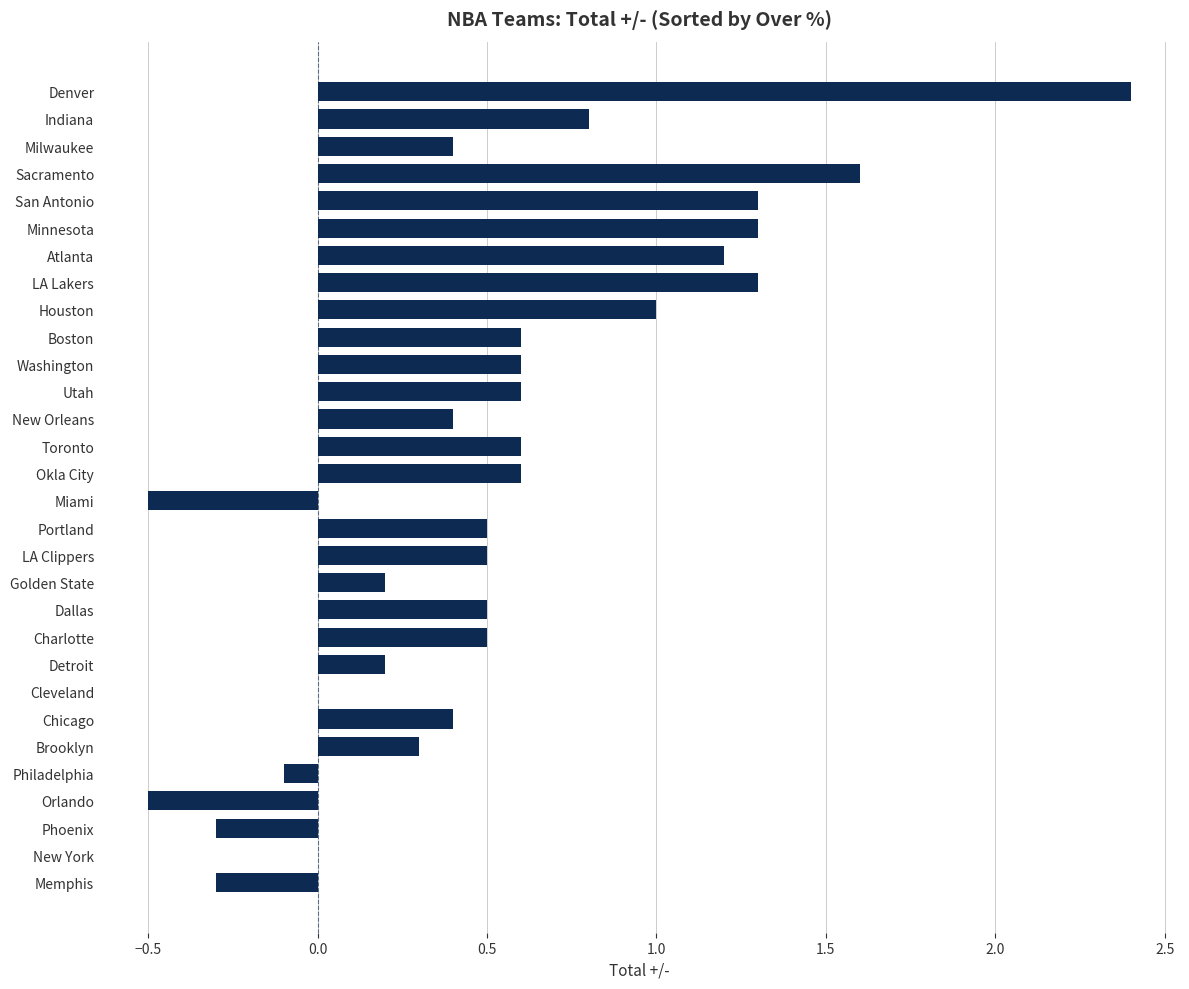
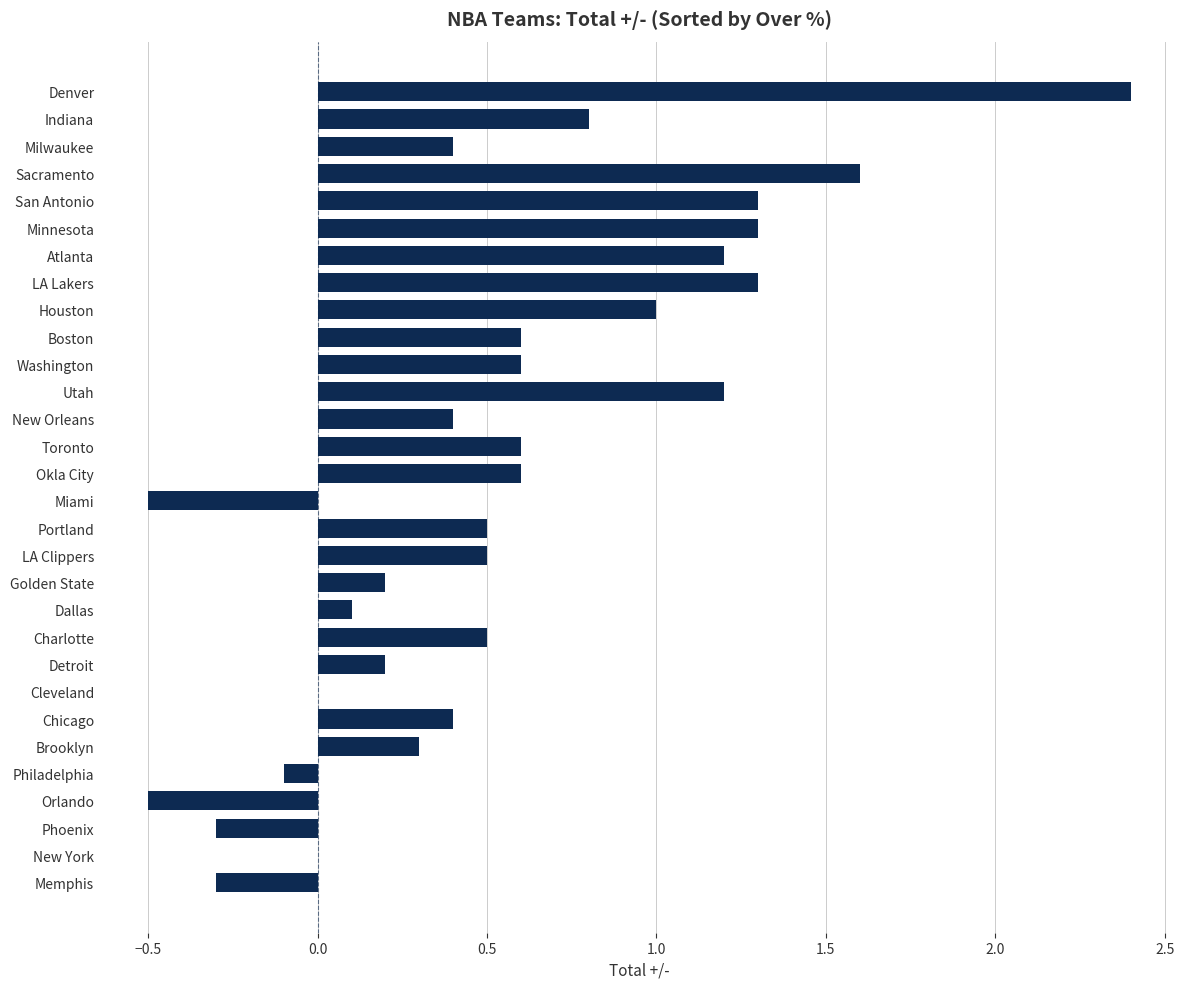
Utah: 0.6 -> 1.2
Dallas: 0.5 -> 0.1
